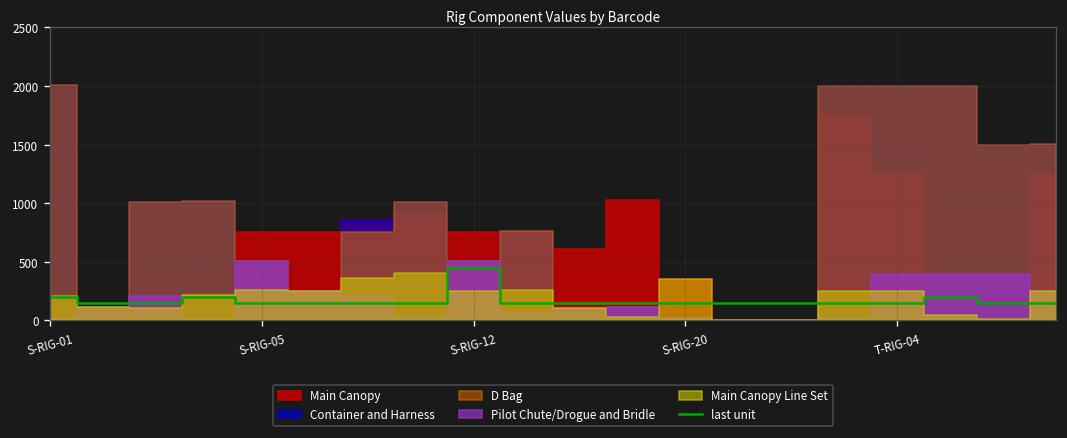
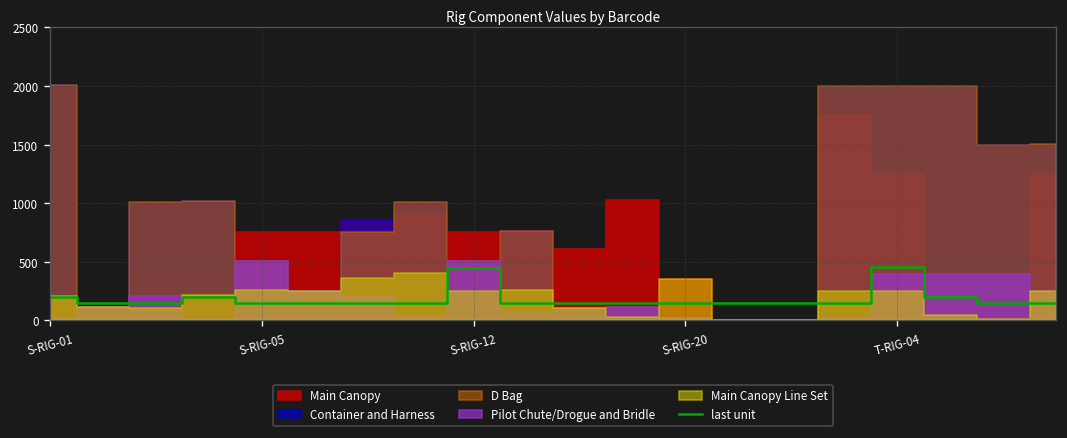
last unit, T-RIG-04: 200 -> 500
